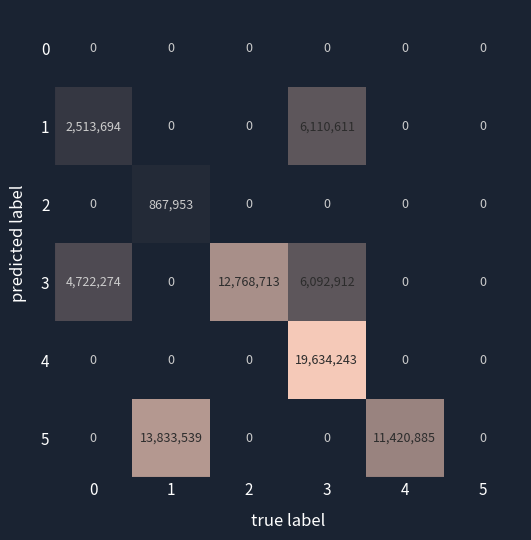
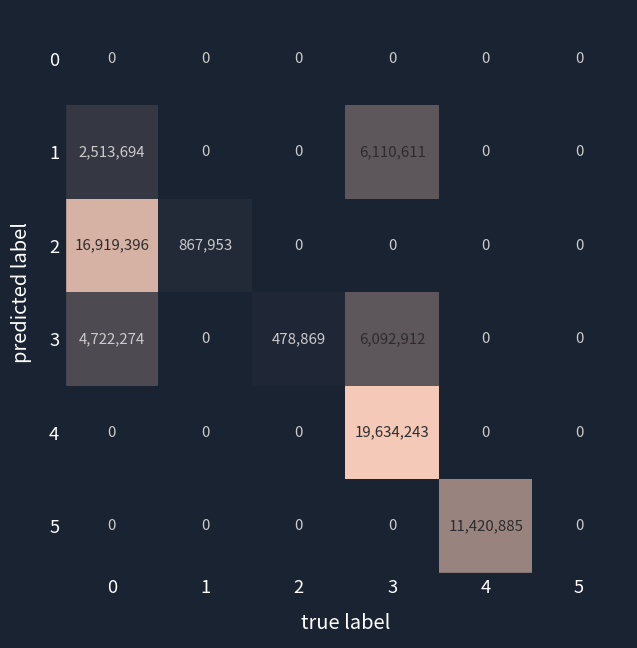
2, 0: 0 -> 16,919,396
3, 2: 12,768,713 -> 478,869
5, 1: 13,833,539 -> 0
